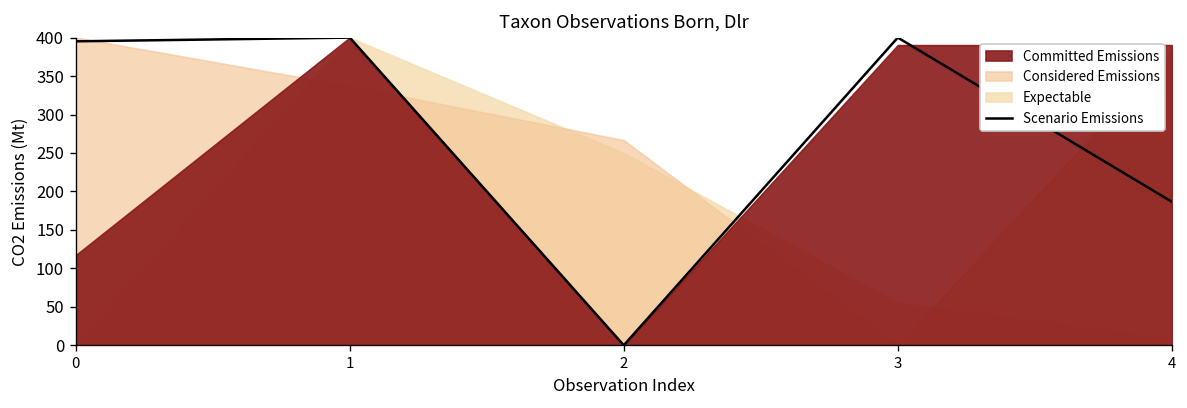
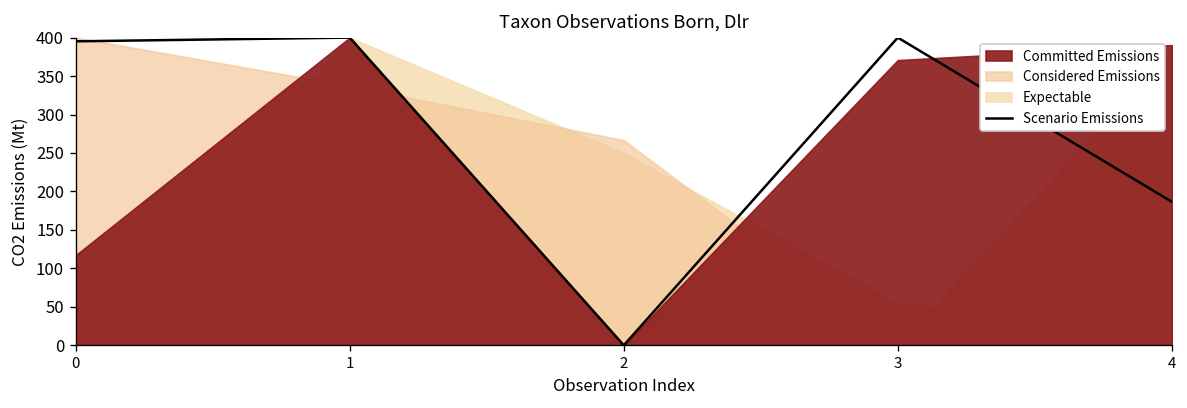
Committed Emissions, 3: 390 -> 370
